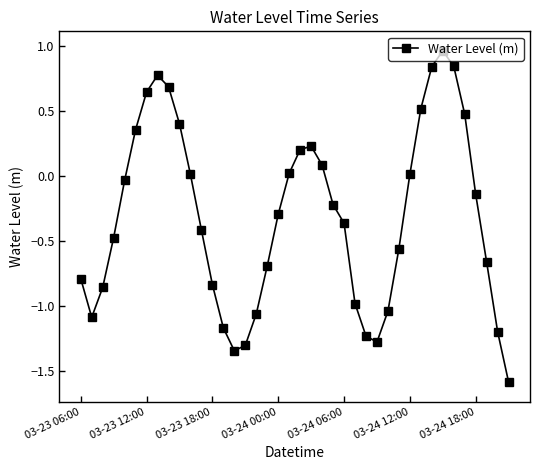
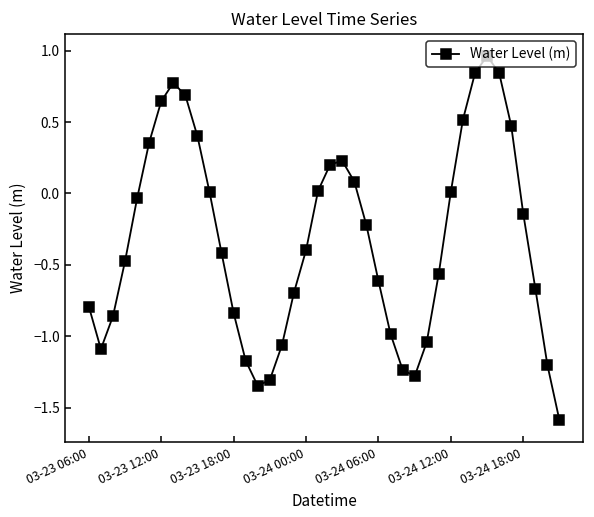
03-24 00:00: -0.30 -> -0.40
03-24 06:00: -0.36 -> -0.61
